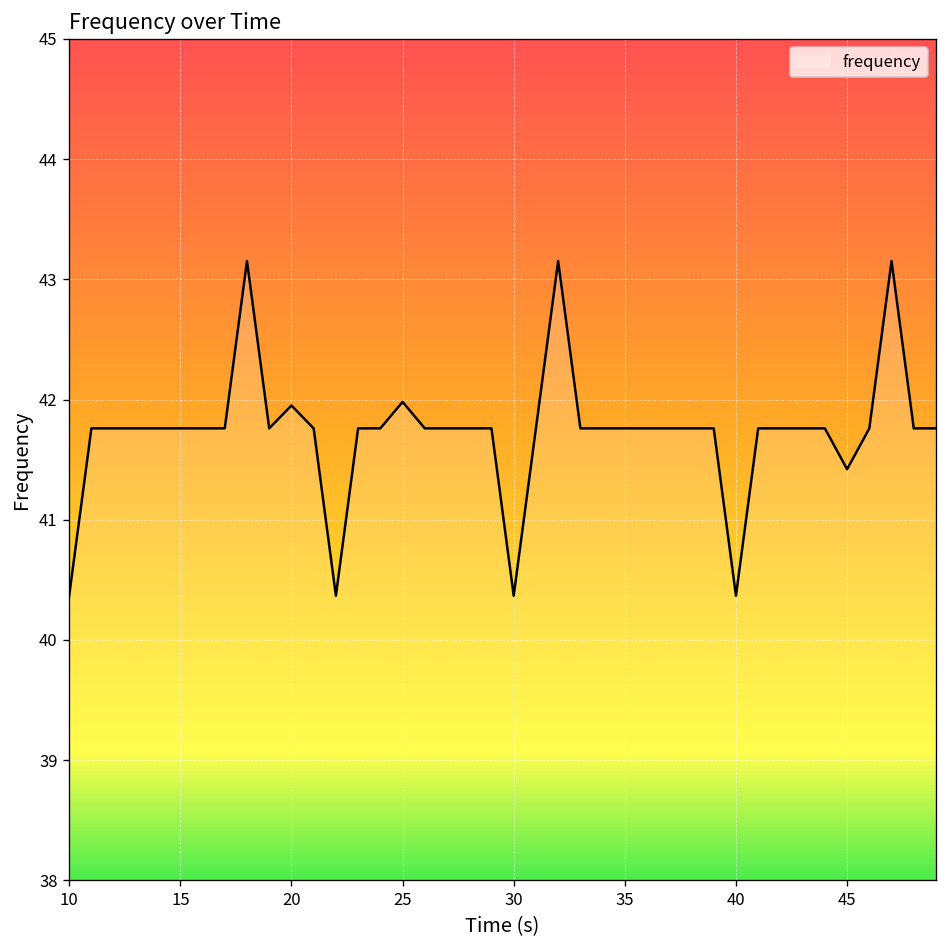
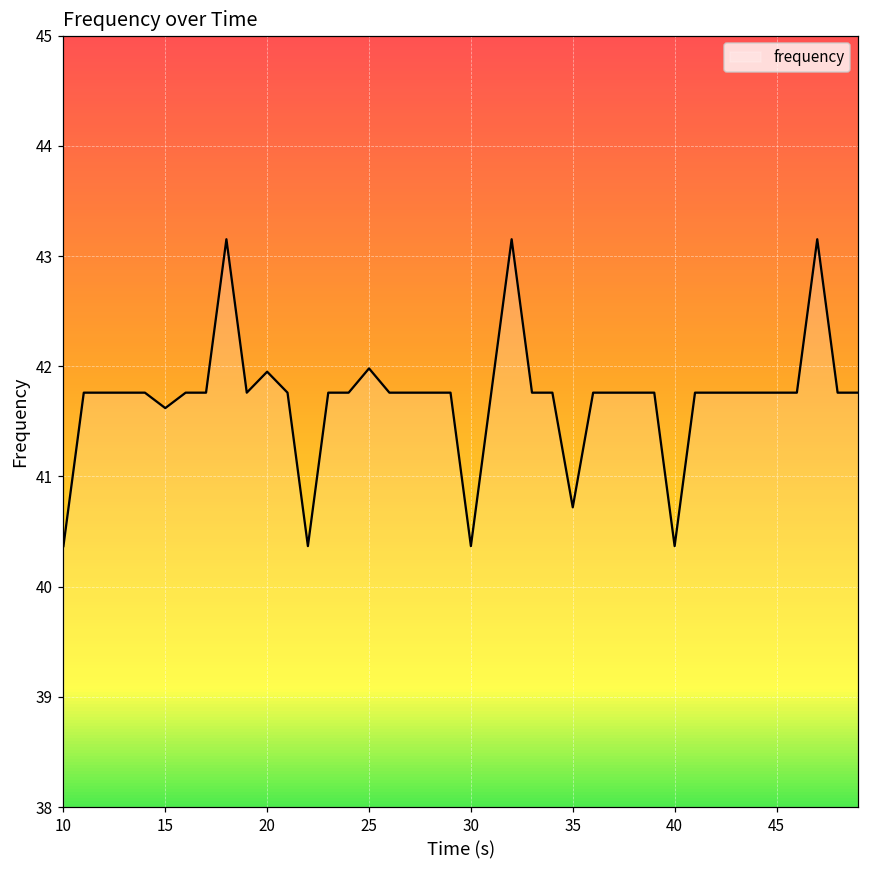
15: 41.76 -> 41.62
35: 41.76 -> 40.72
45: 41.42 -> 41.76
